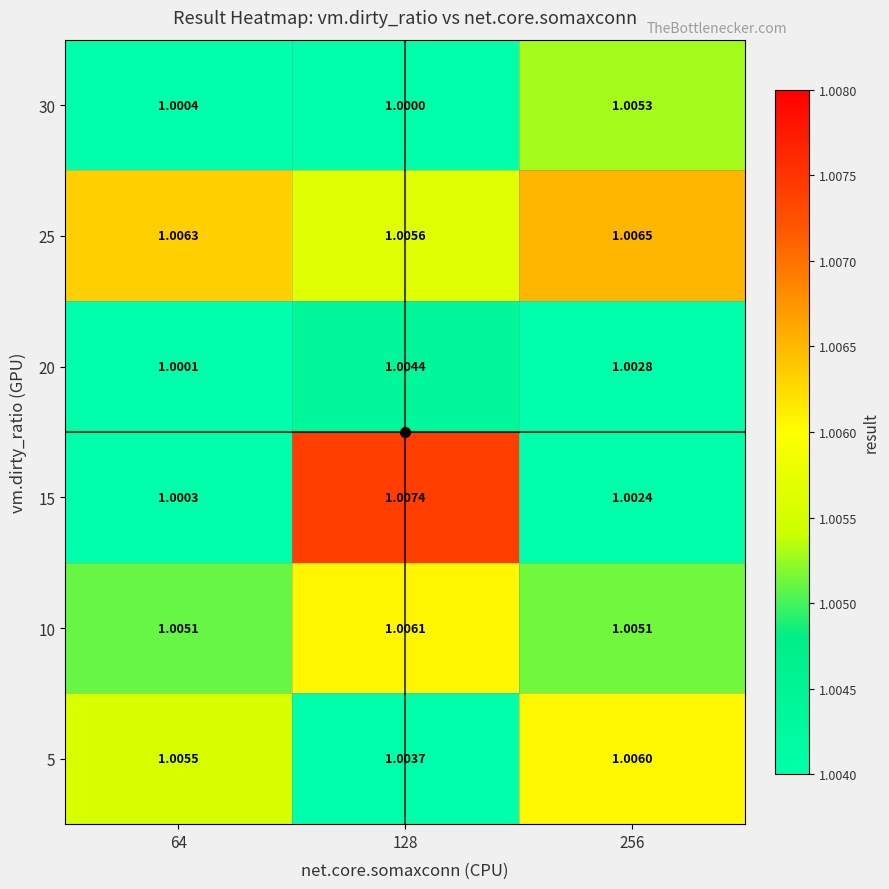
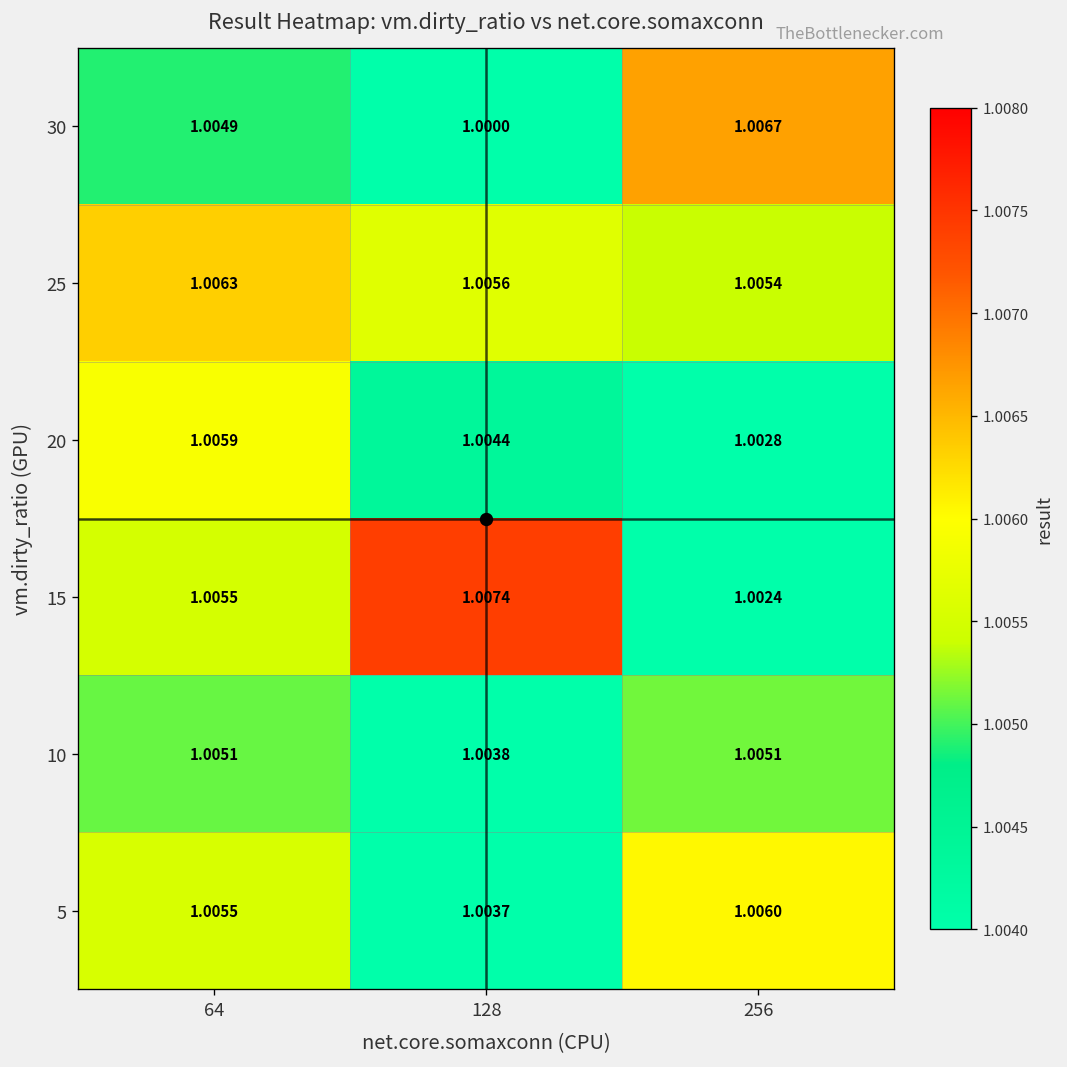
30, 64: 1.0004 -> 1.0049
30, 256: 1.0053 -> 1.0067
25, 256: 1.0065 -> 1.0054
20, 64: 1.0001 -> 1.0059
15, 64: 1.0003 -> 1.0055
10, 128: 1.0061 -> 1.0038
